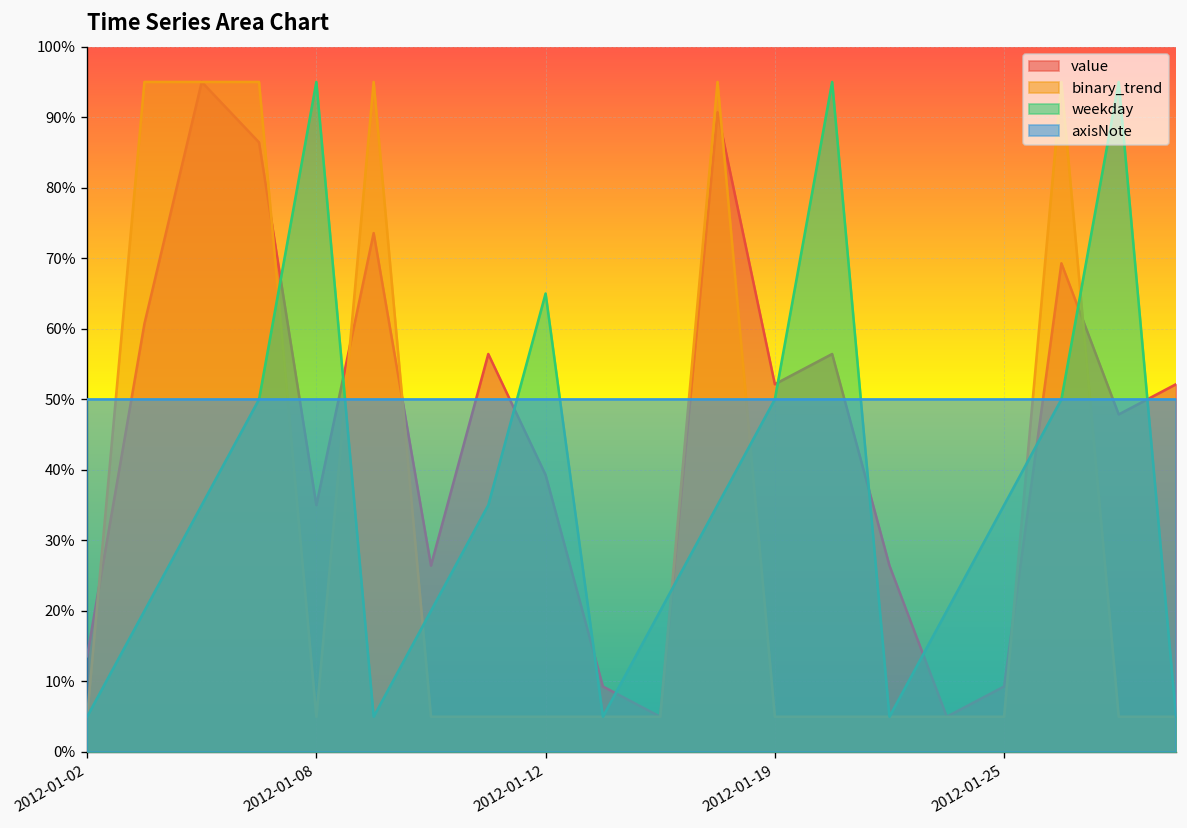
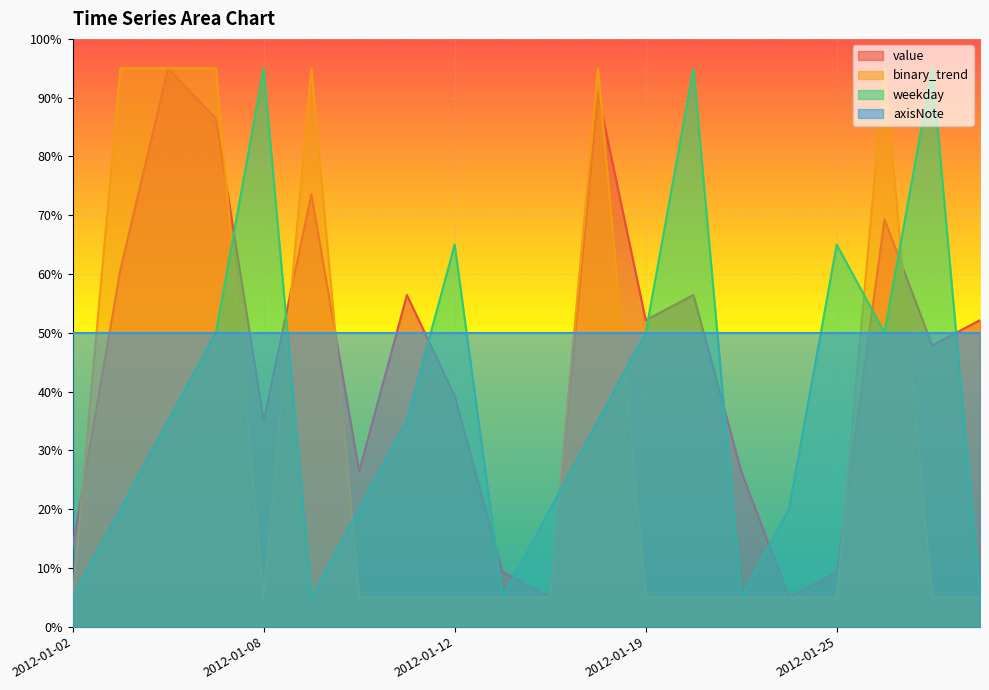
weekday, 2012-01-25: 35% -> 65%
